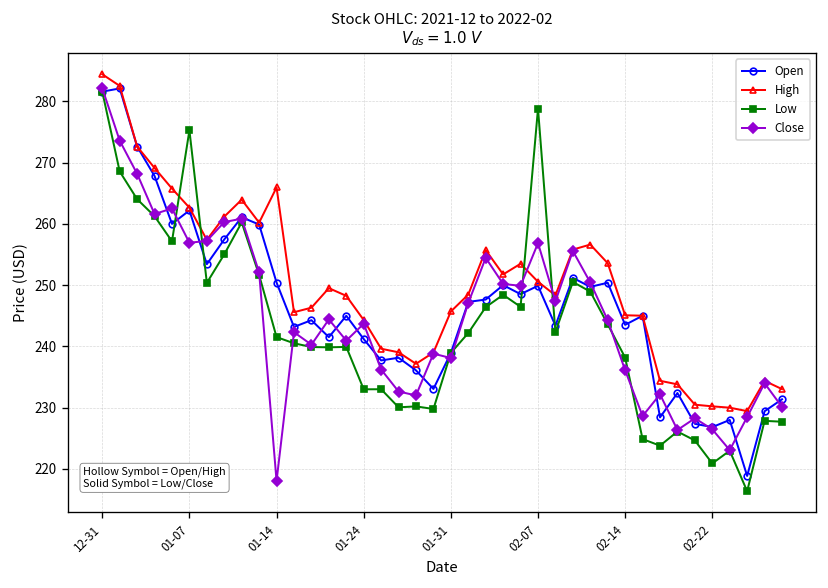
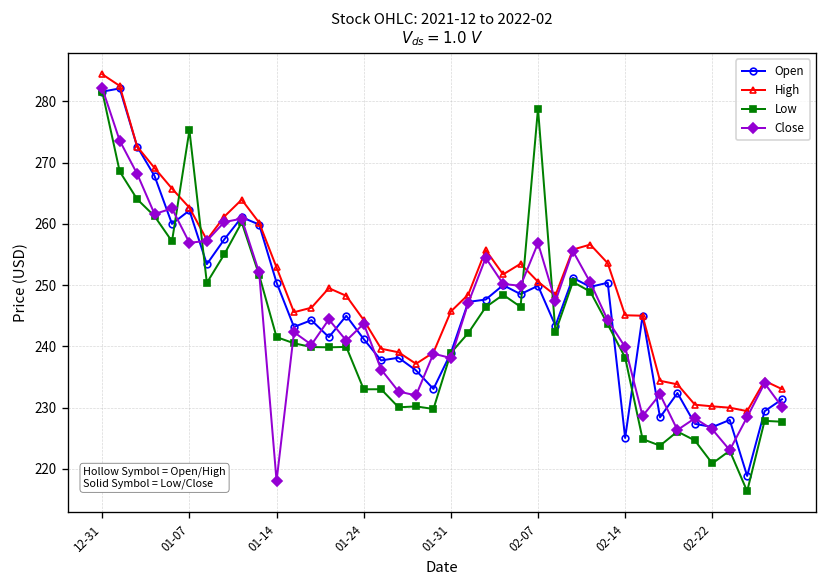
High, 01-14: 266 -> 253
Open, 02-14: 244 -> 225
Close, 02-14: 236 -> 240
